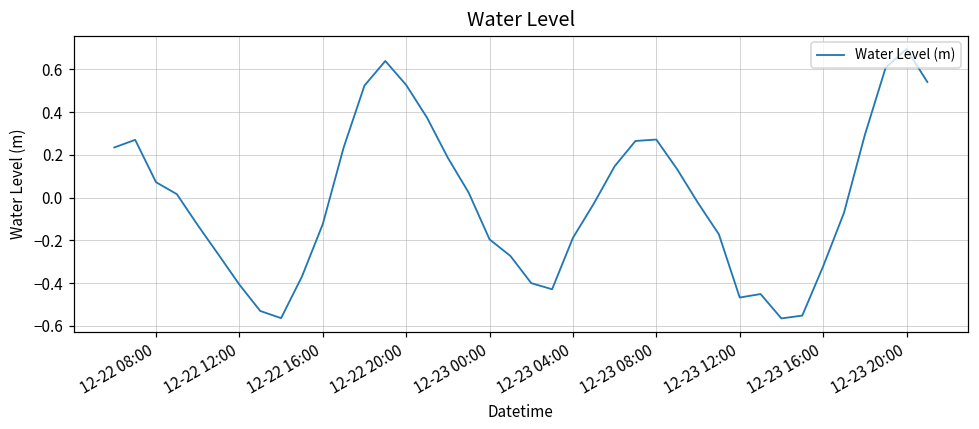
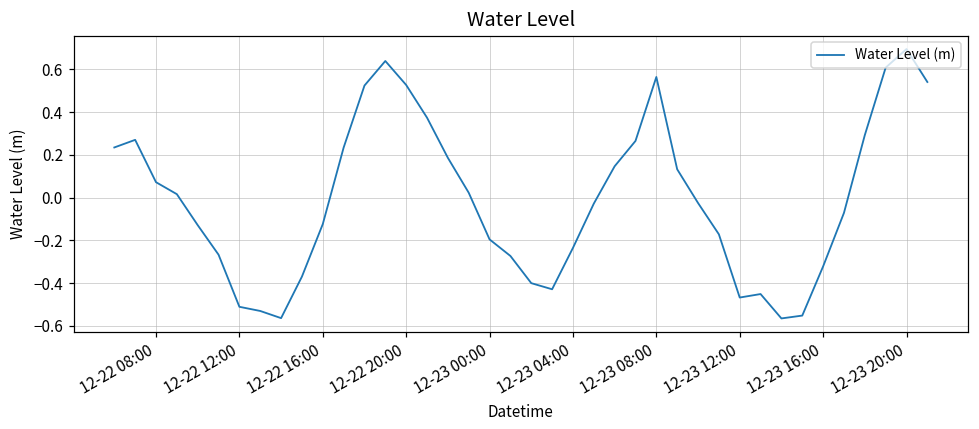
12-22 12:00: -0.41 -> -0.51
12-23 04:00: -0.19 -> -0.24
12-23 08:00: 0.27 -> 0.56
